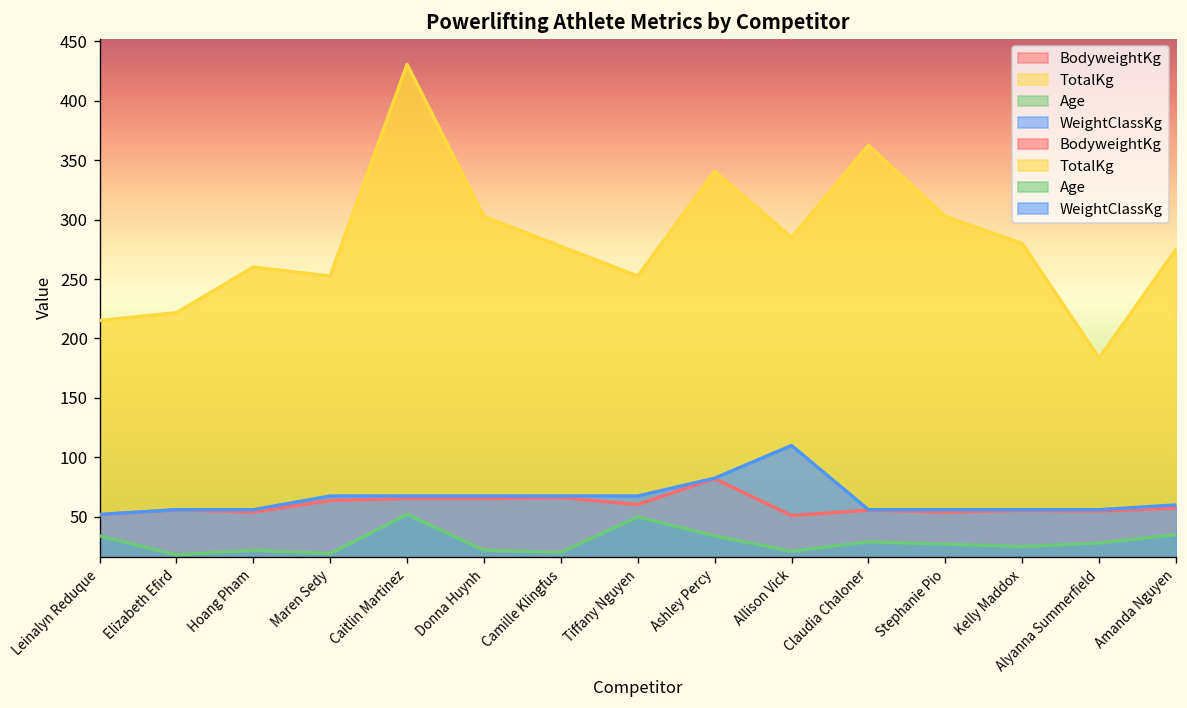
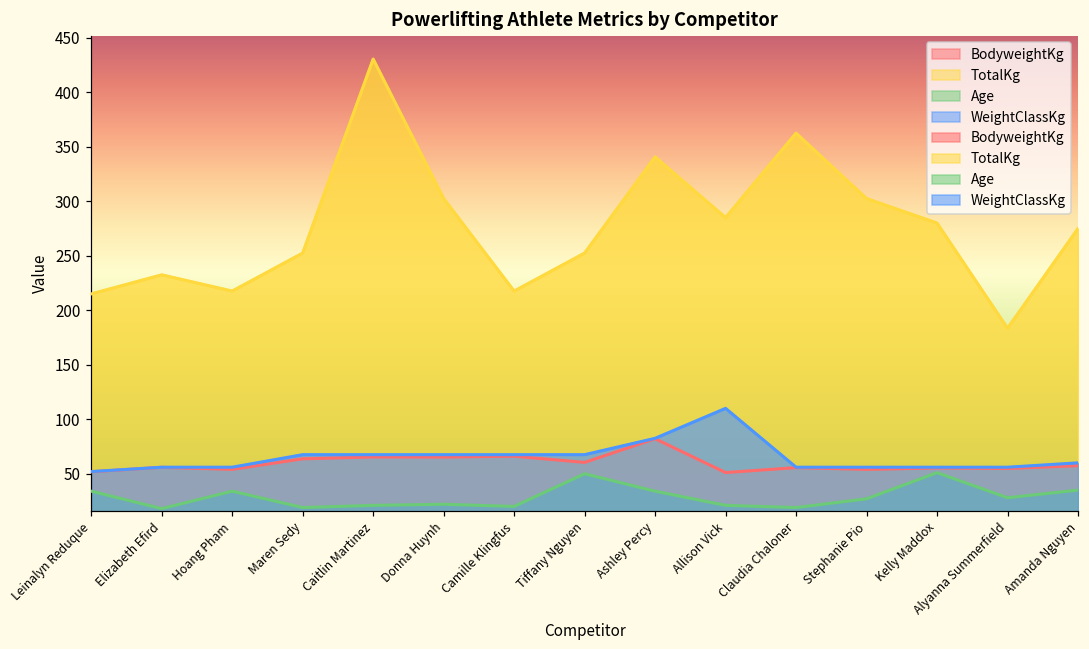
TotalKg, Elizabeth Efird: 220 -> 230
TotalKg, Hoang Pham: 260 -> 220
Age, Hoang Pham: 20 -> 30
Age, Caitlin Martinez: 50 -> 20
TotalKg, Camille Klingfus: 280 -> 220
Age, Claudia Chaloner: 30 -> 20
Age, Kelly Maddox: 30 -> 50
